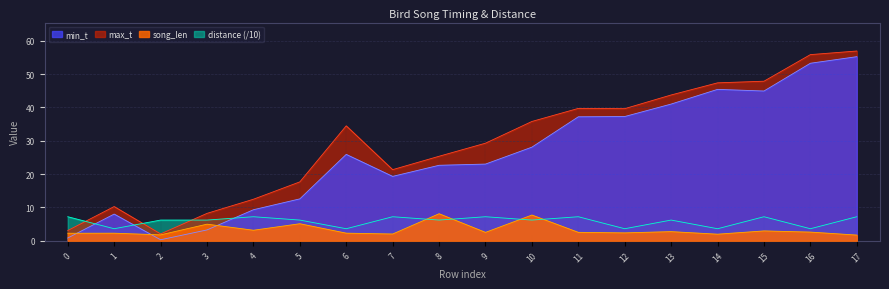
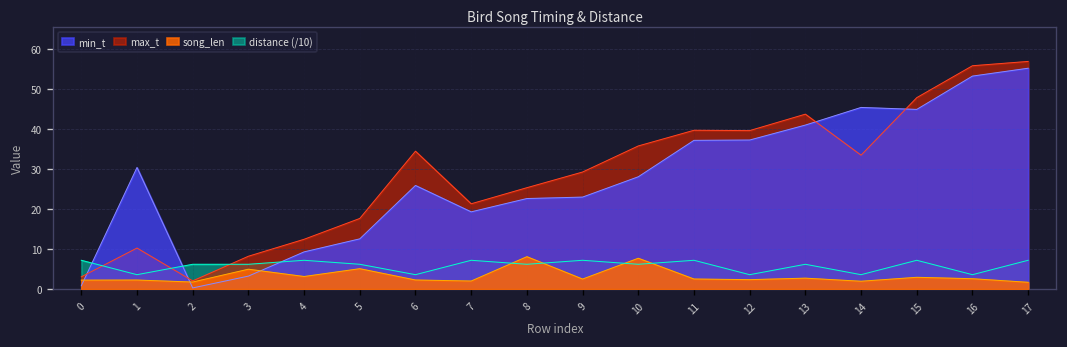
min_t, 1: 8 -> 30
max_t, 14: 47 -> 33
